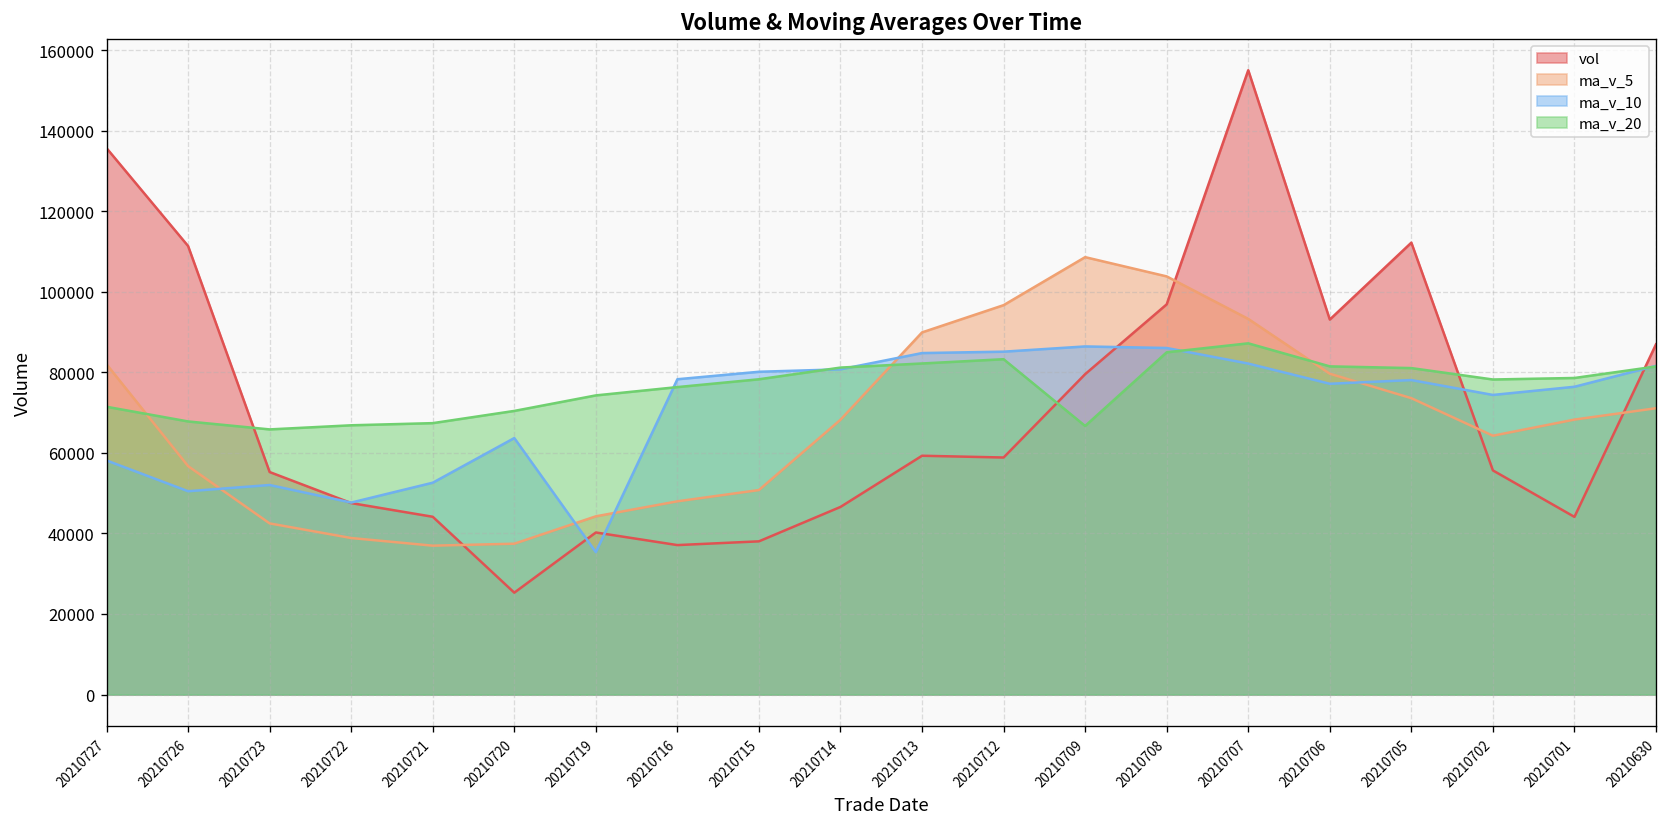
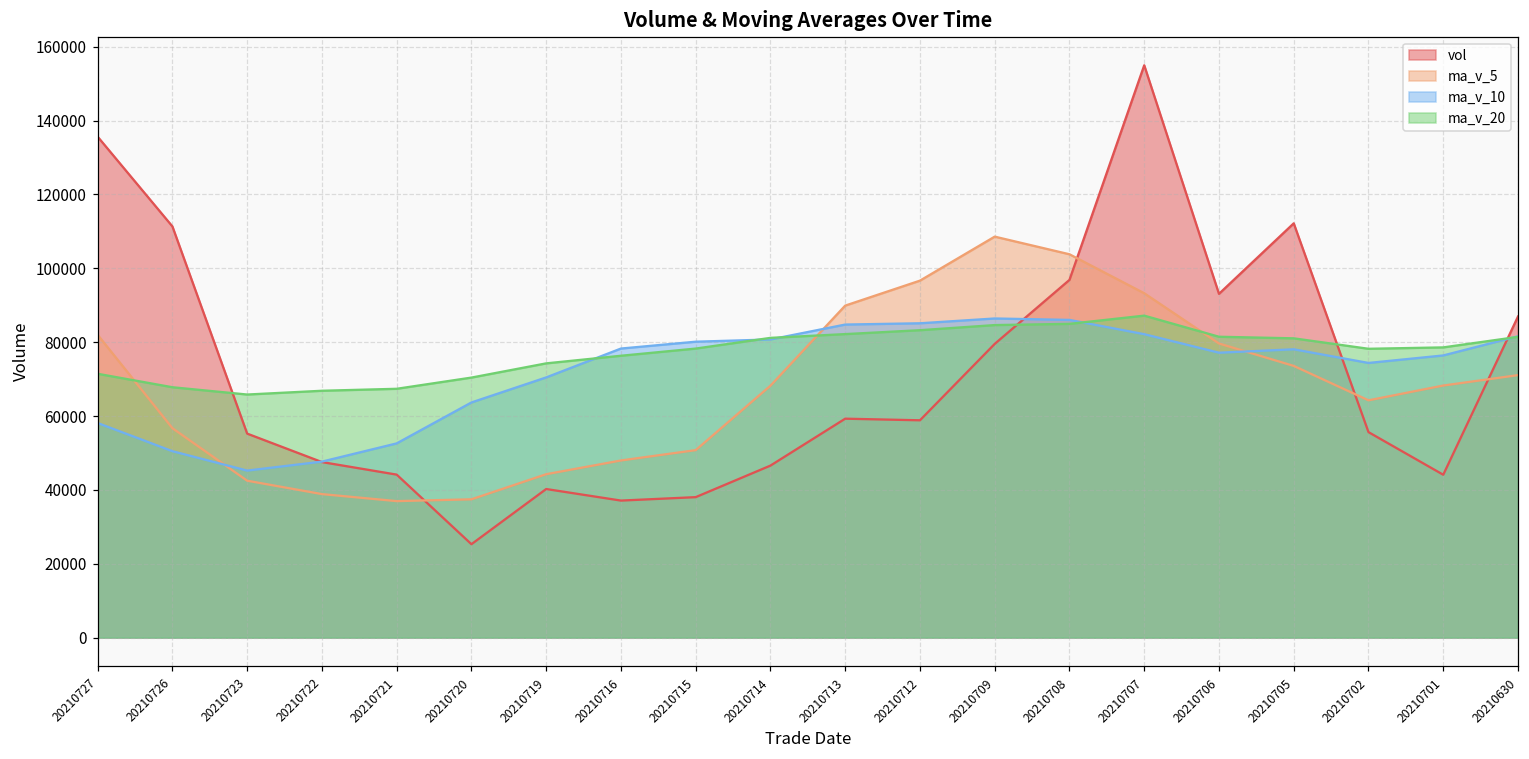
ma_v_10, 20210723: 52000 -> 45000
ma_v_10, 20210719: 35000 -> 70000
ma_v_20, 20210709: 67000 -> 85000
